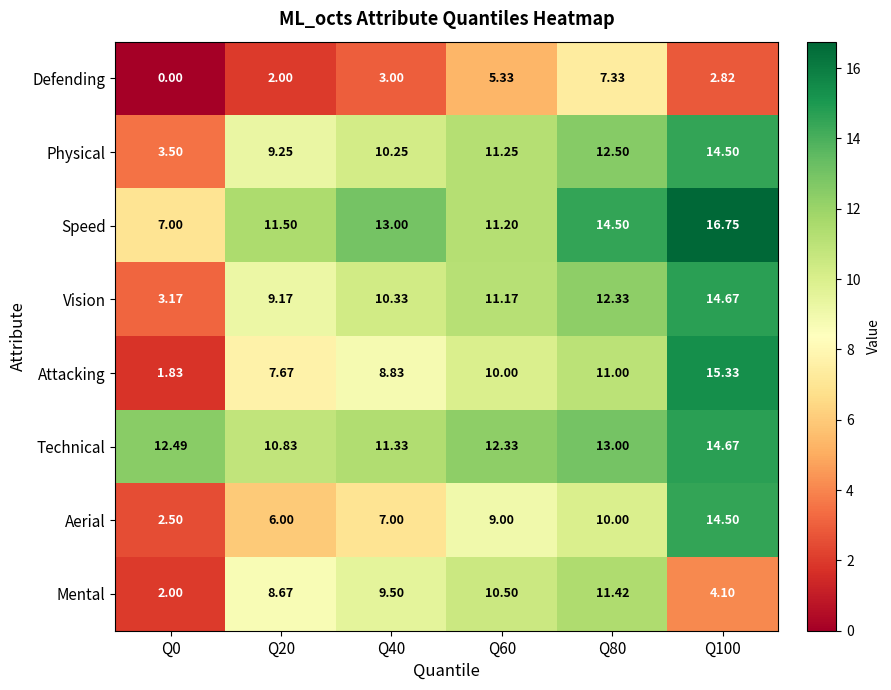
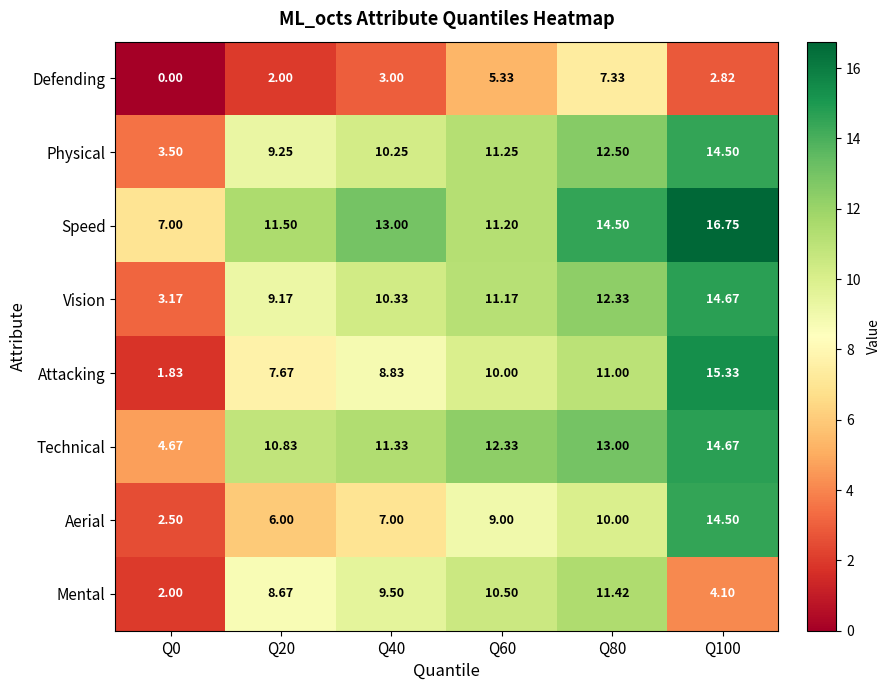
Technical, Q0: 12.49 -> 4.67
